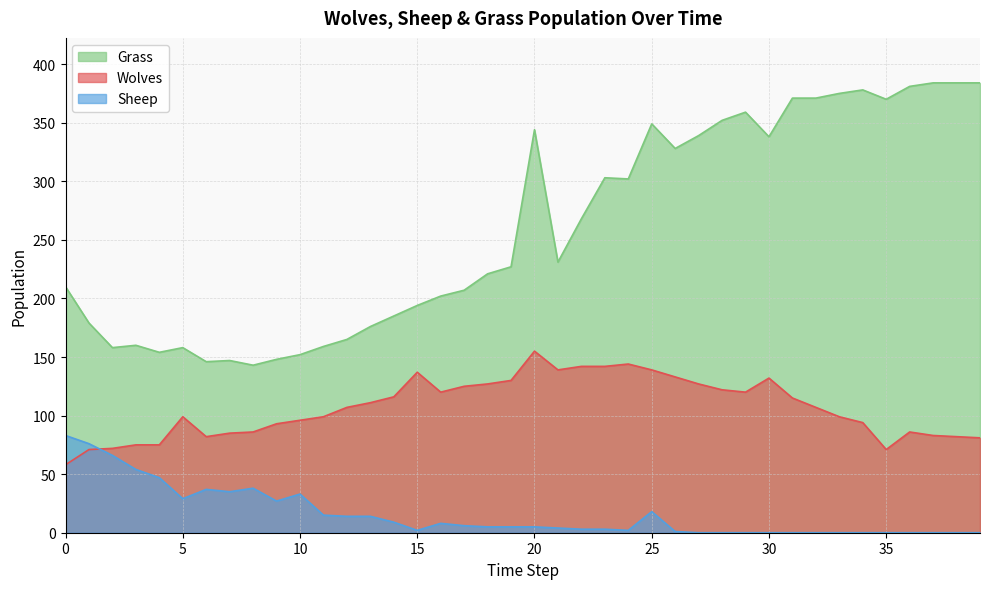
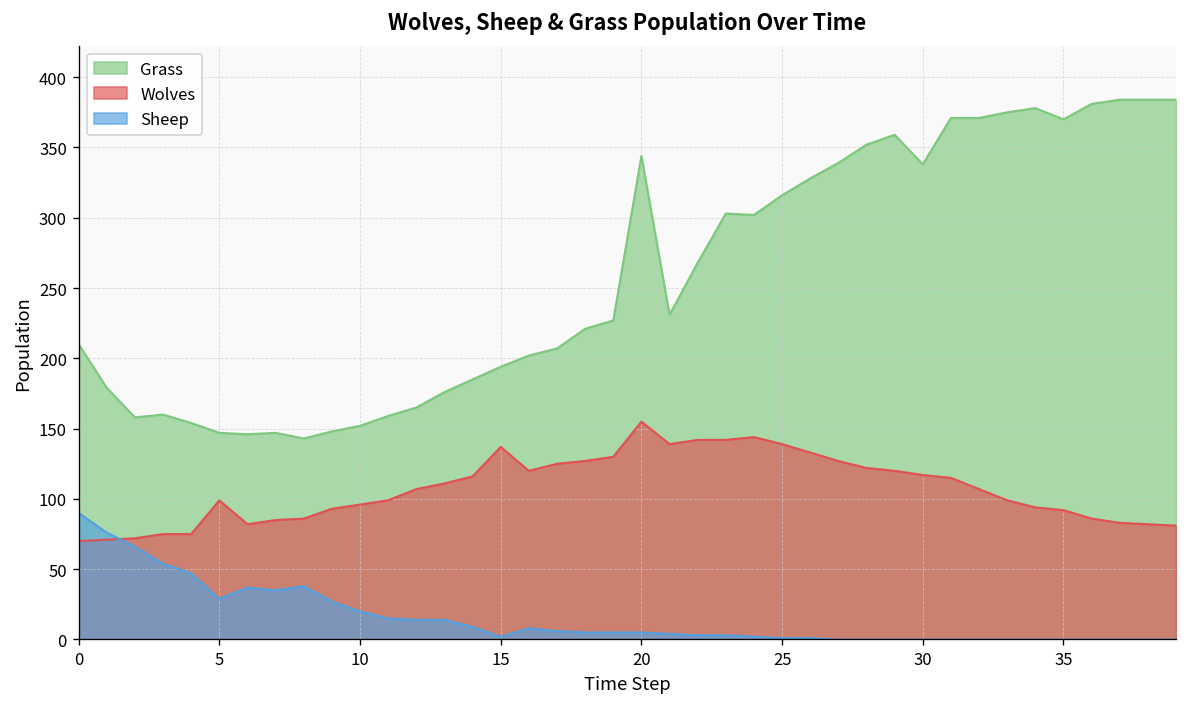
Wolves, 0: 58 -> 70
Sheep, 0: 83 -> 90
Grass, 5: 158 -> 147
Sheep, 10: 33 -> 20
Grass, 25: 349 -> 316
Sheep, 25: 18 -> 1
Wolves, 30: 132 -> 117
Wolves, 35: 71 -> 92
